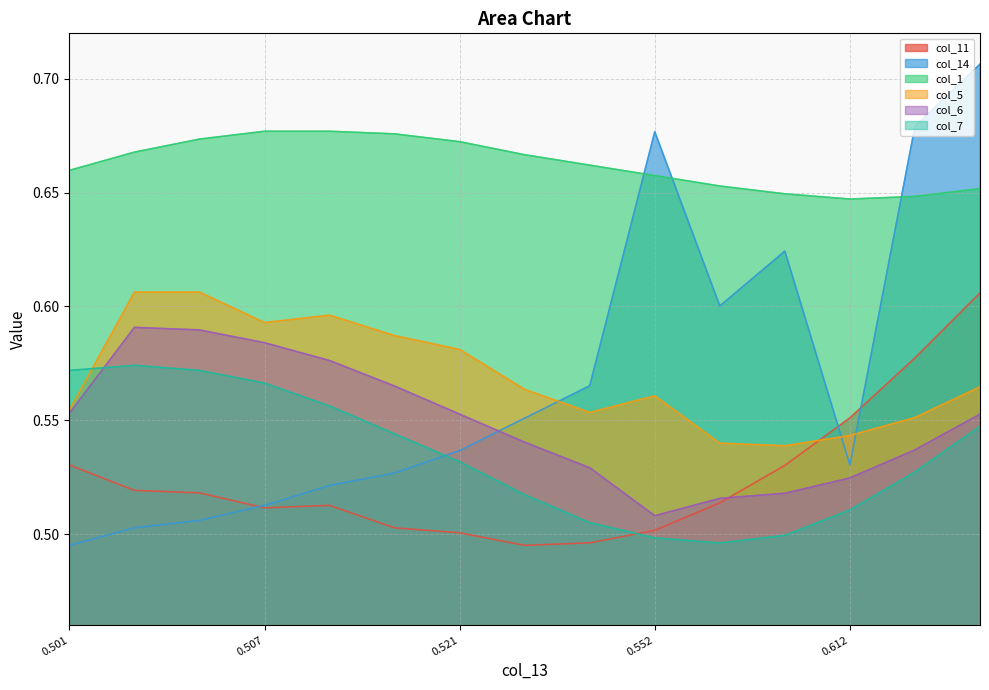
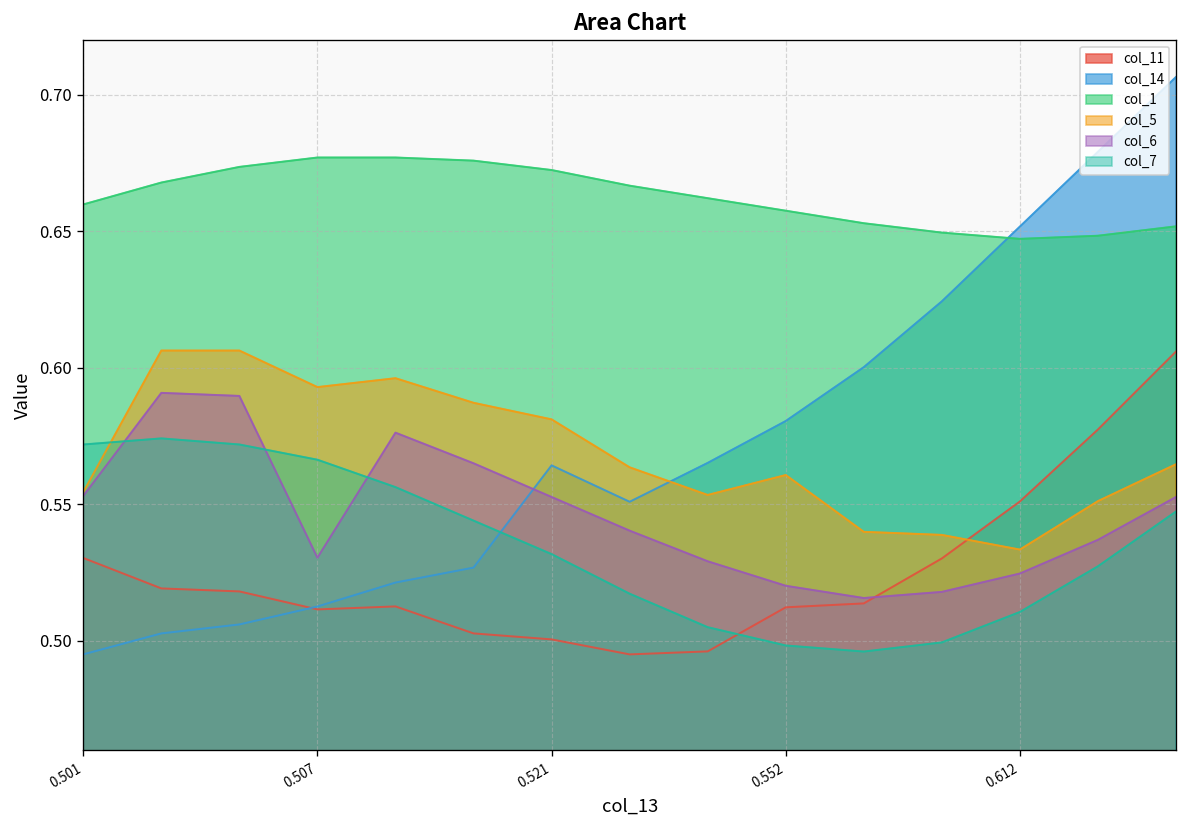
col_6, 0.507: 0.584 -> 0.530
col_14, 0.521: 0.537 -> 0.564
col_11, 0.552: 0.502 -> 0.512
col_14, 0.552: 0.677 -> 0.581
col_6, 0.552: 0.508 -> 0.520
col_14, 0.612: 0.530 -> 0.652
col_5, 0.612: 0.543 -> 0.533
